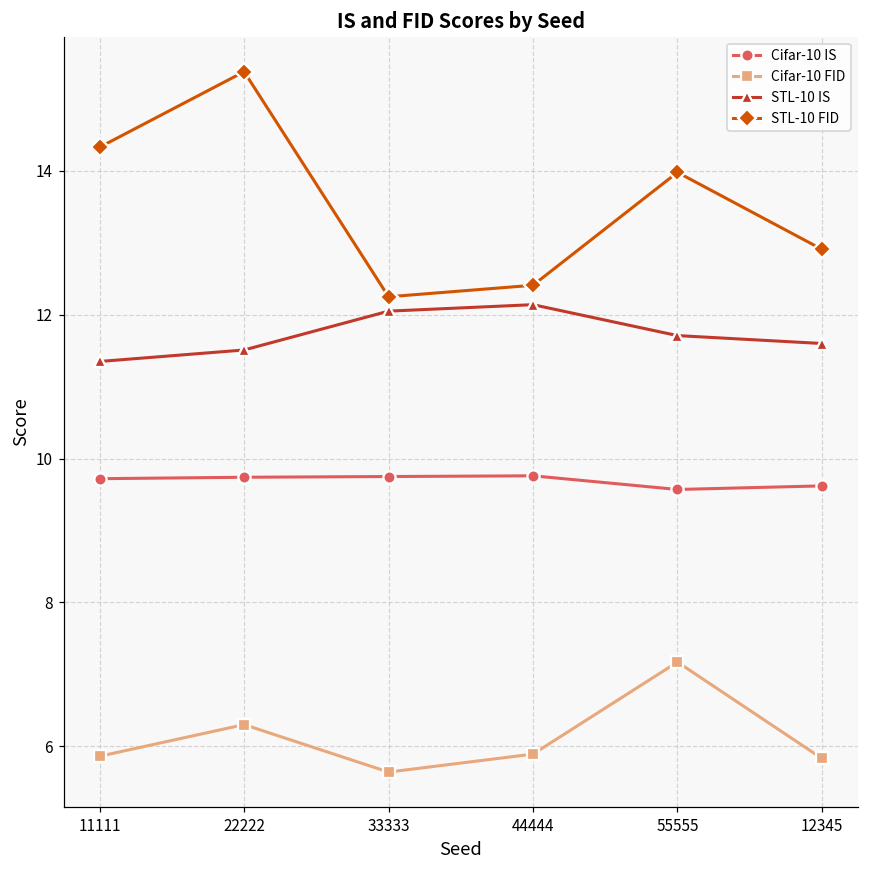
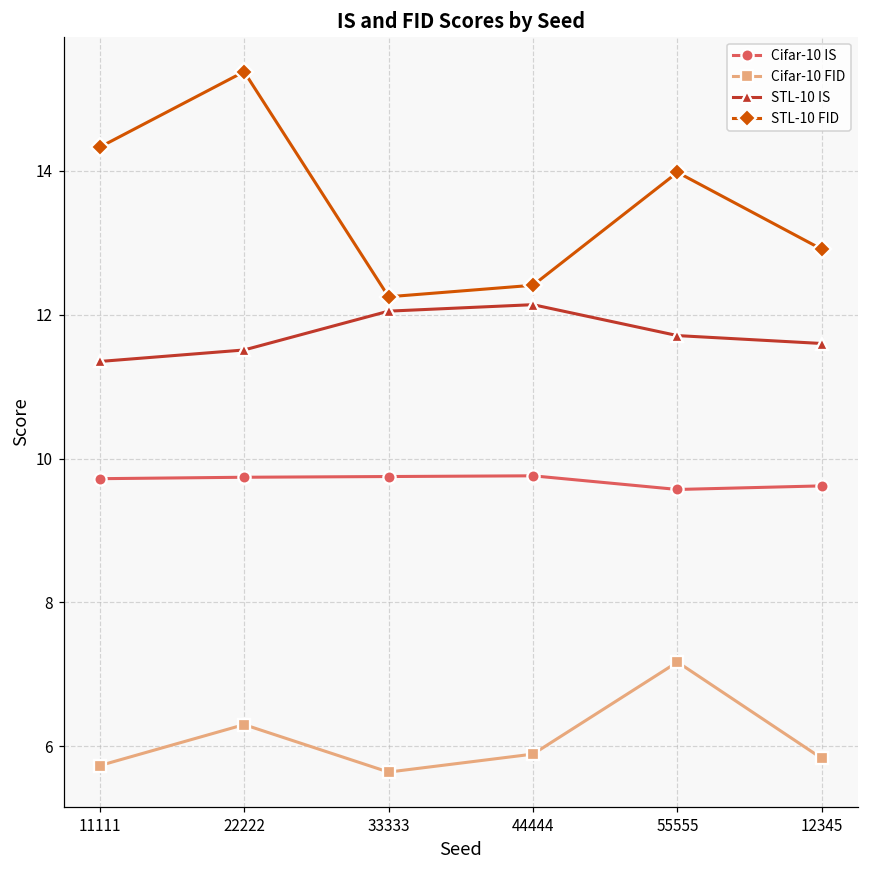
Cifar-10 FID, 11111: 5.9 -> 5.7
